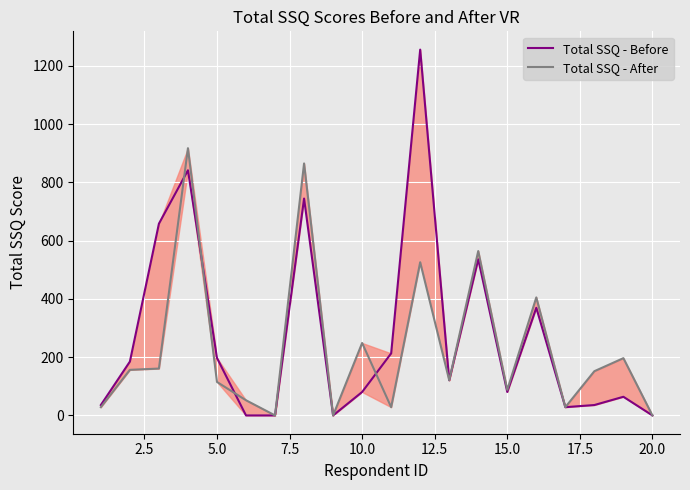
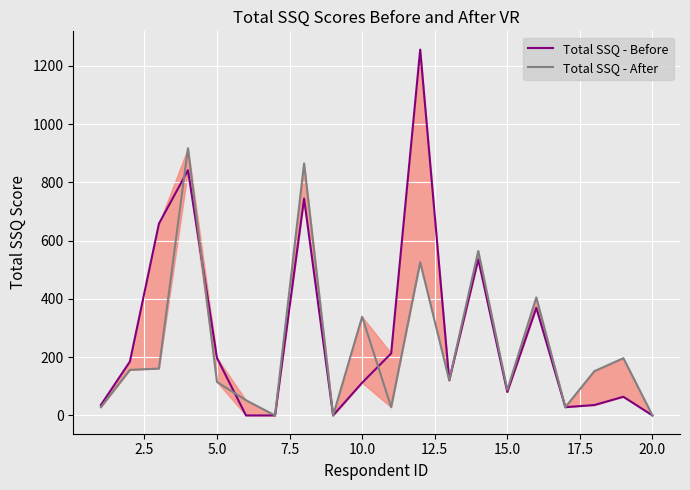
Total SSQ - Before, 10.0: 80 -> 110
Total SSQ - After, 10.0: 250 -> 340
